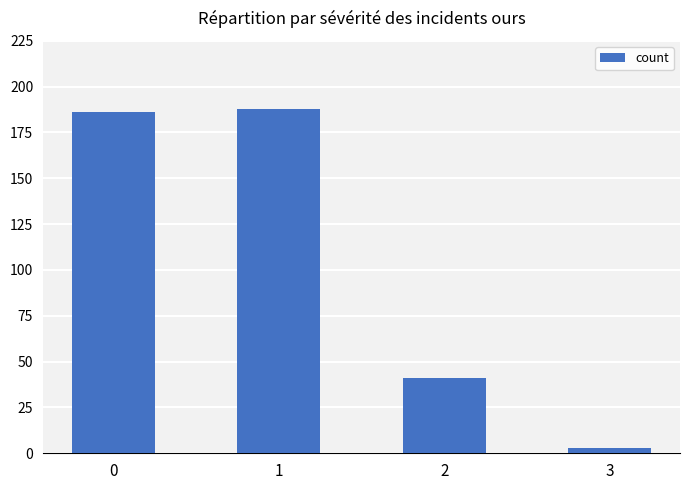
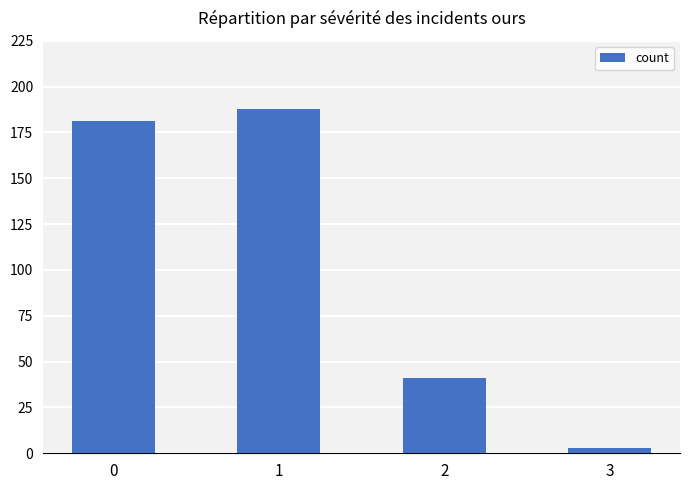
0: 186 -> 181
